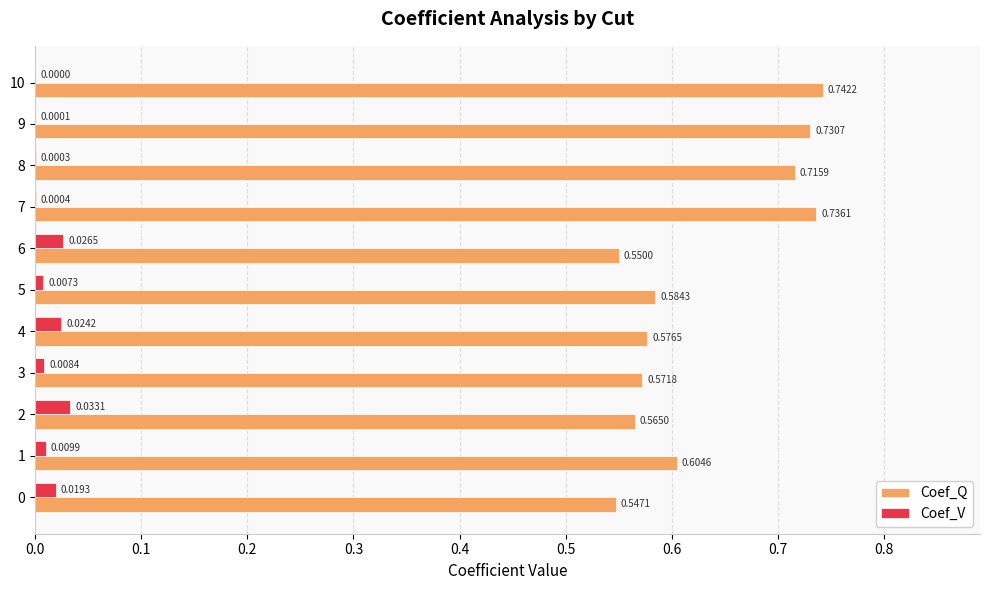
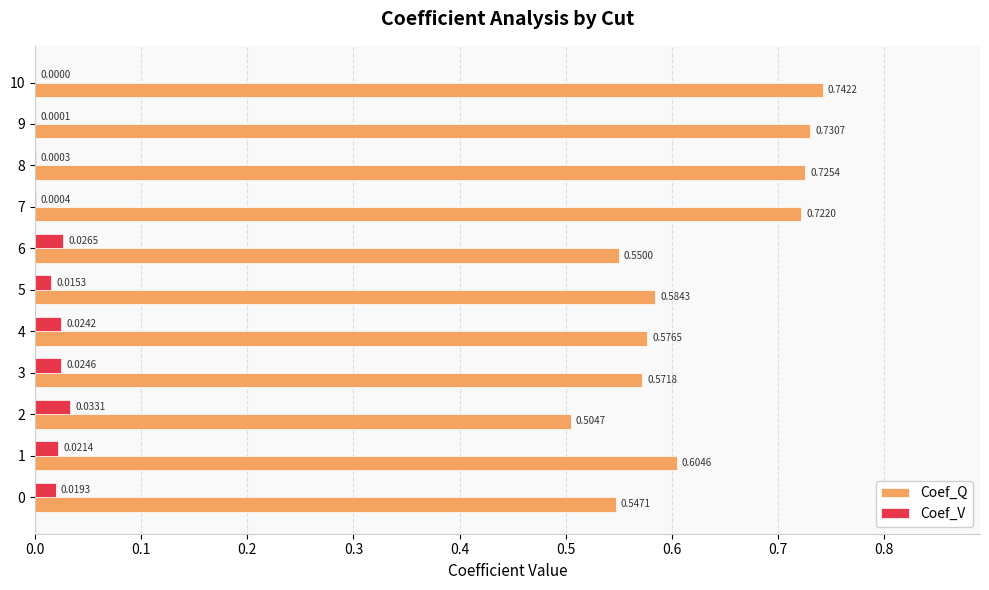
Coef_Q, 8: 0.7159 -> 0.7254
Coef_Q, 7: 0.7361 -> 0.7220
Coef_V, 5: 0.0073 -> 0.0153
Coef_V, 3: 0.0084 -> 0.0246
Coef_Q, 2: 0.5650 -> 0.5047
Coef_V, 1: 0.0099 -> 0.0214
